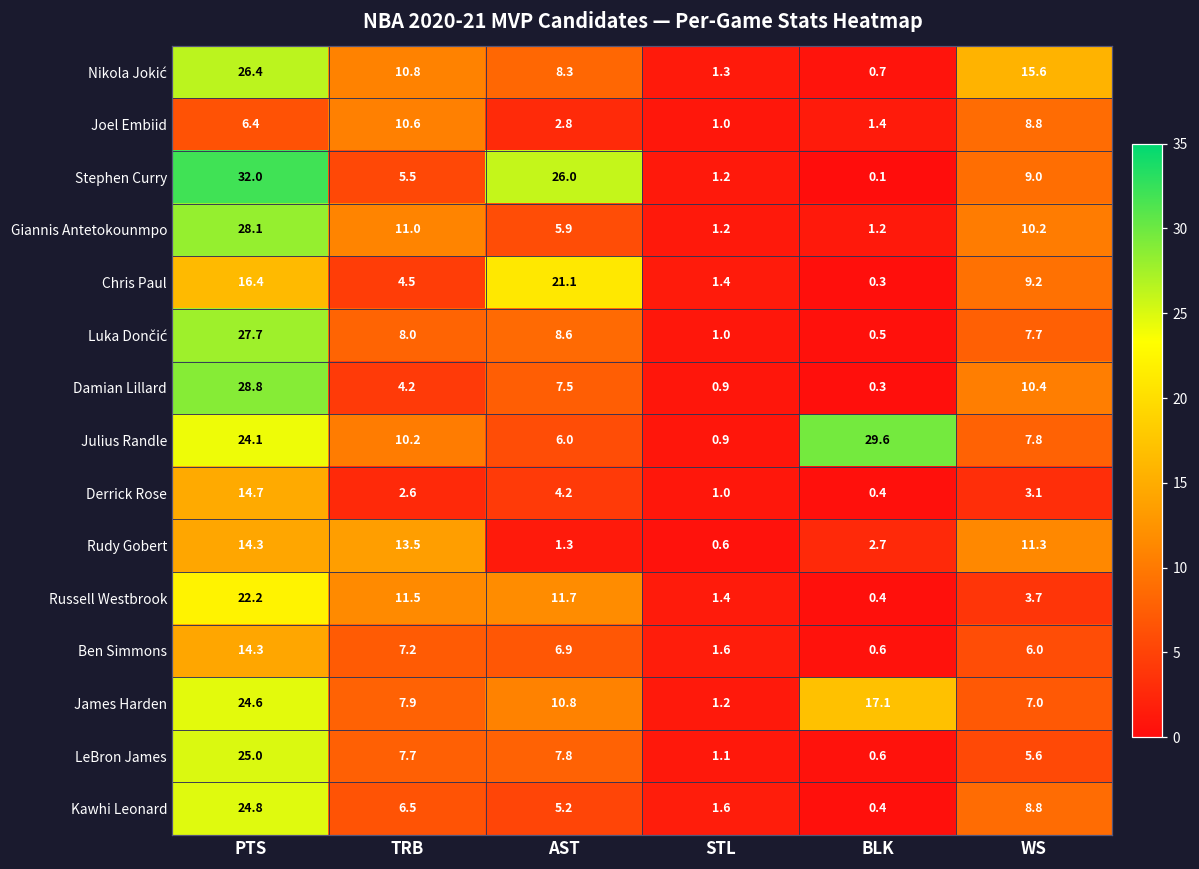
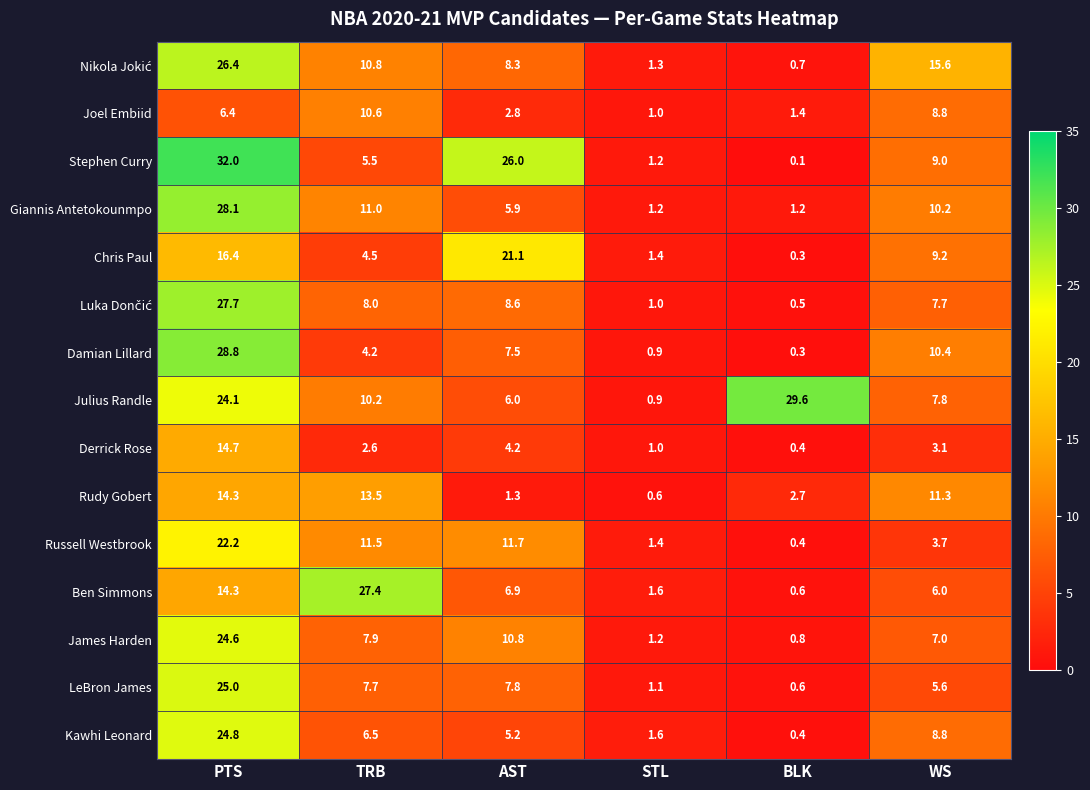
Ben Simmons, TRB: 7.2 -> 27.4
James Harden, BLK: 17.1 -> 0.8
